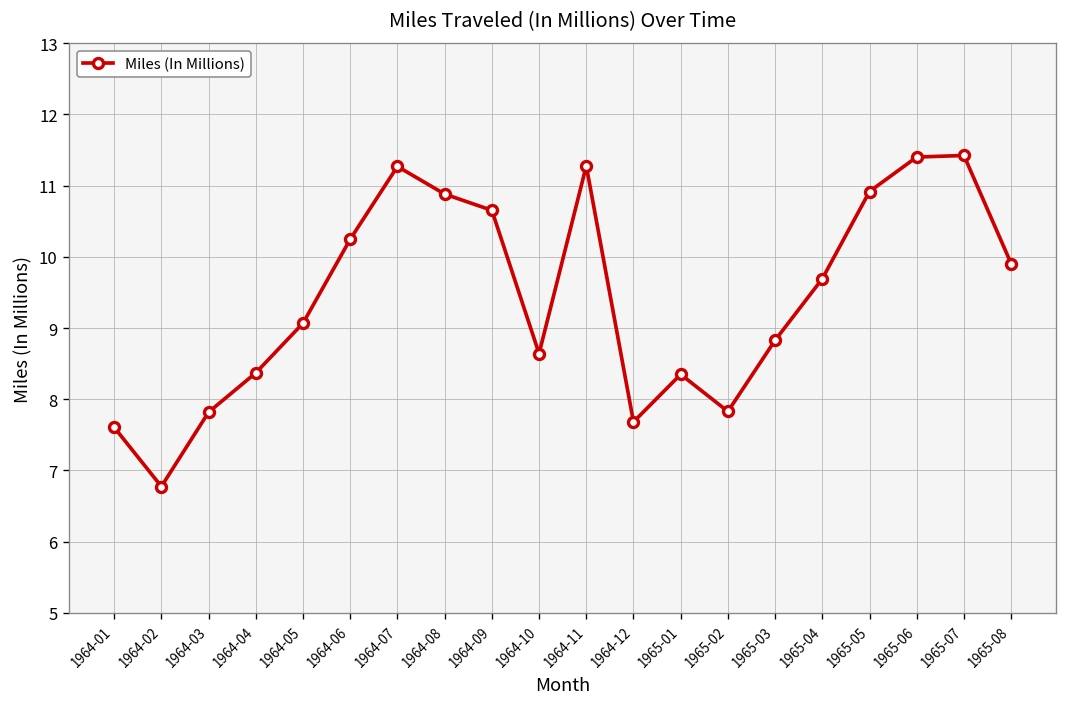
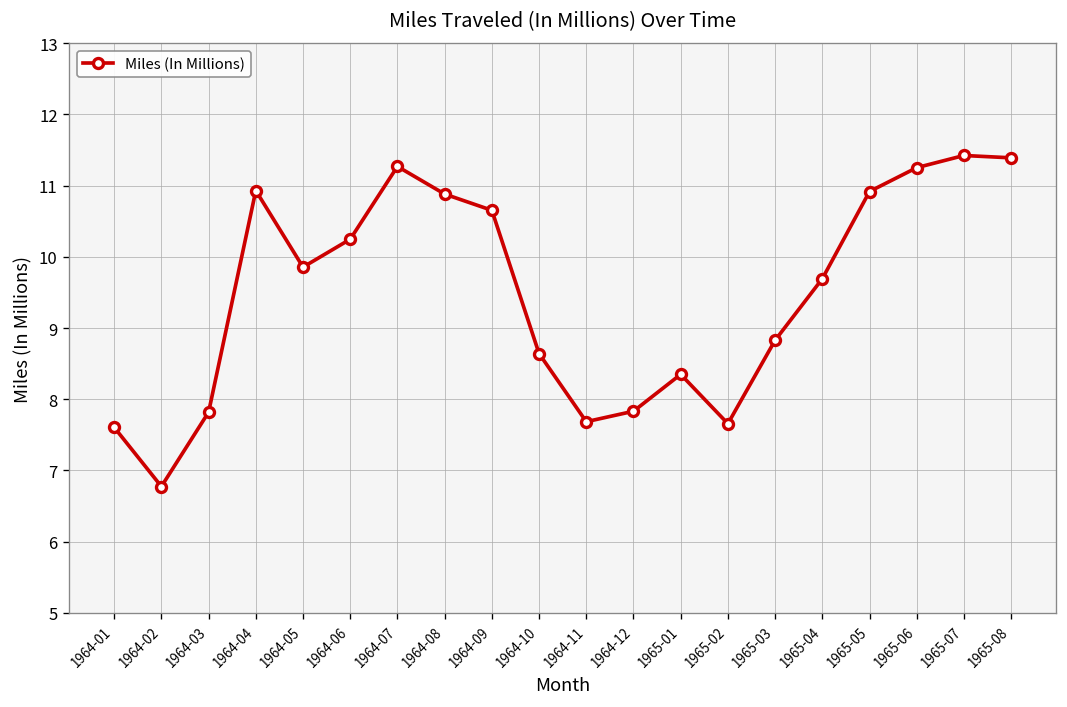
1964-04: 8.4 -> 10.9
1964-05: 9.1 -> 9.9
1964-11: 11.3 -> 7.7
1964-12: 7.7 -> 7.8
1965-02: 7.8 -> 7.7
1965-06: 11.4 -> 11.3
1965-08: 9.9 -> 11.4
